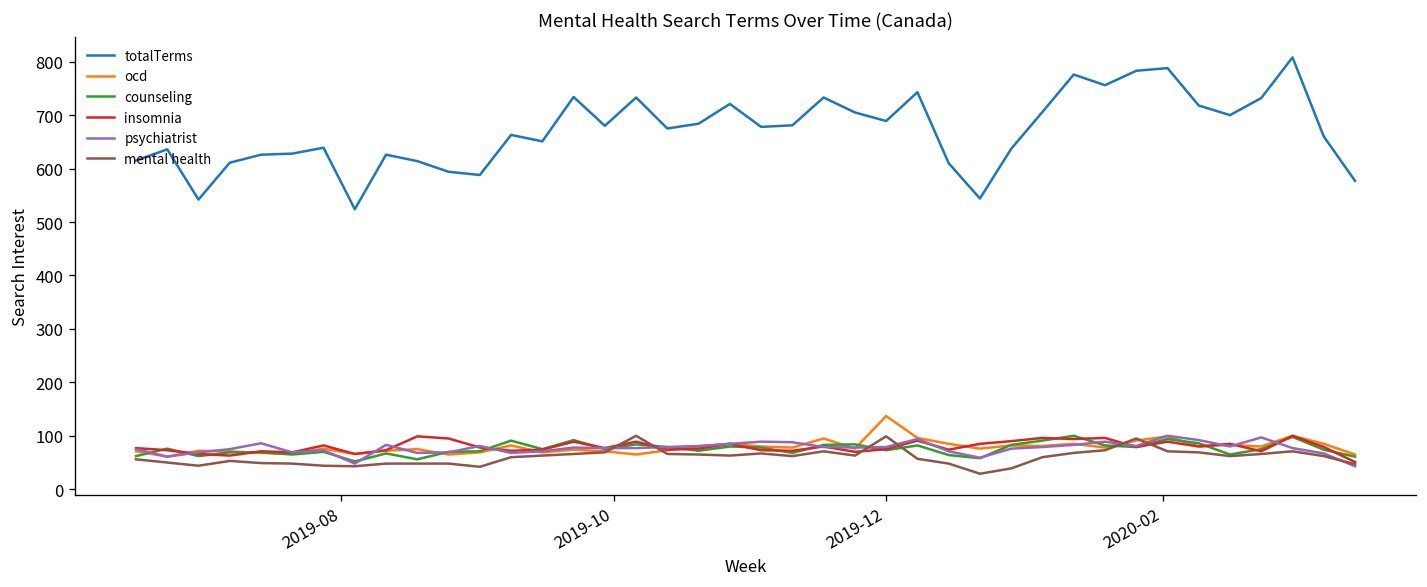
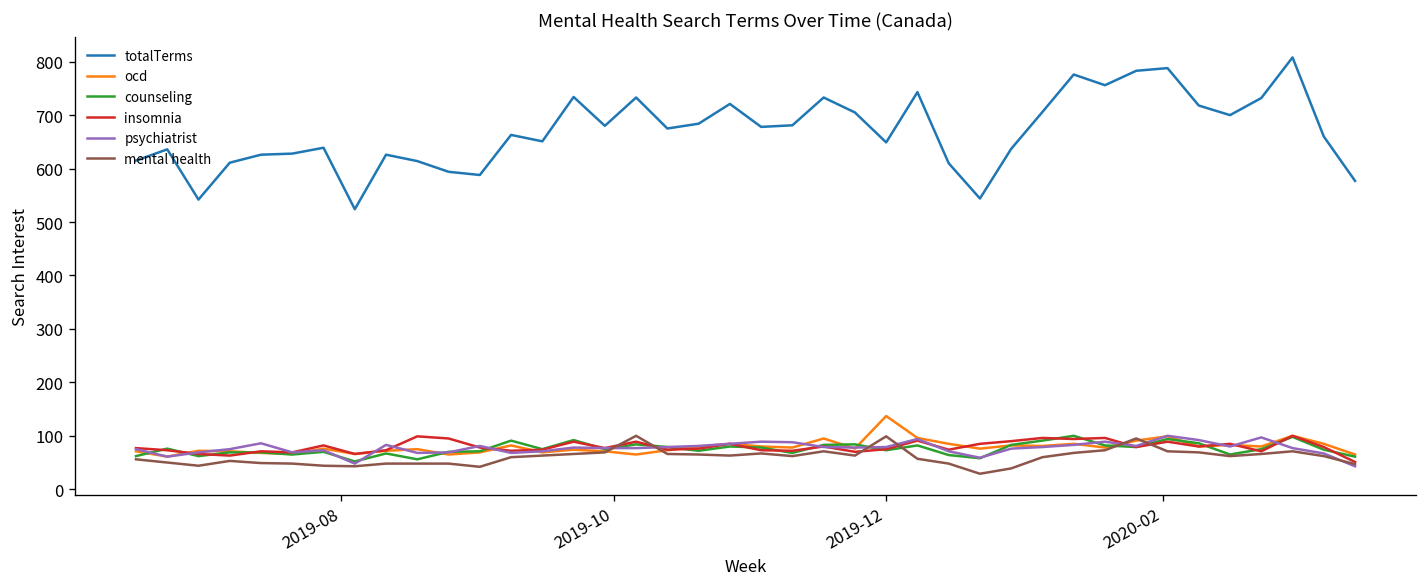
totalTerms, 2019-12: 690 -> 650
